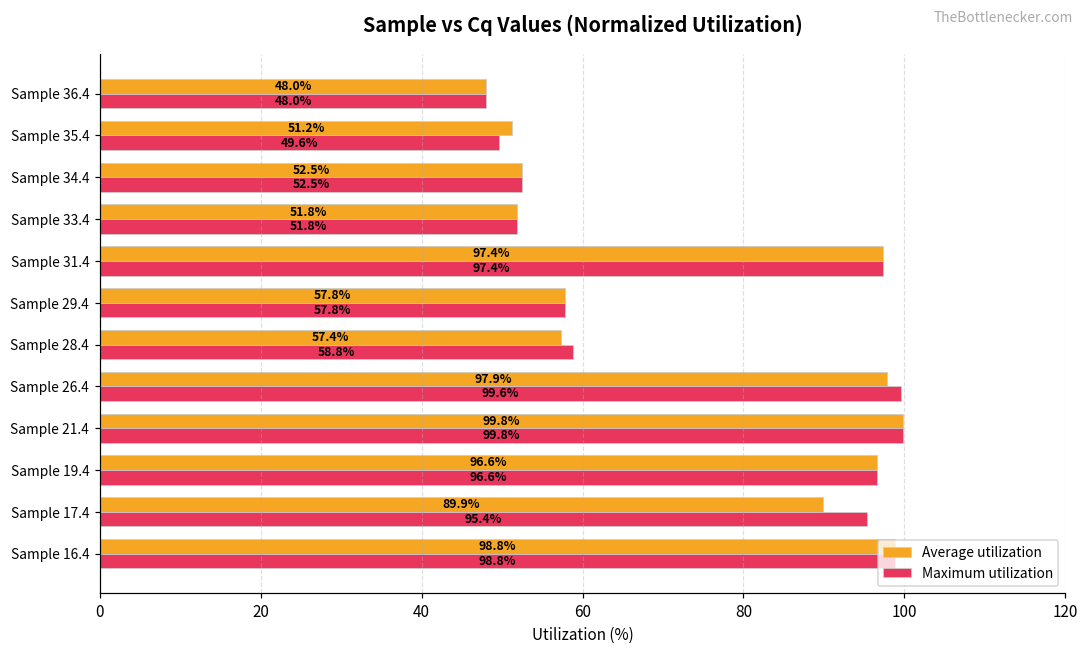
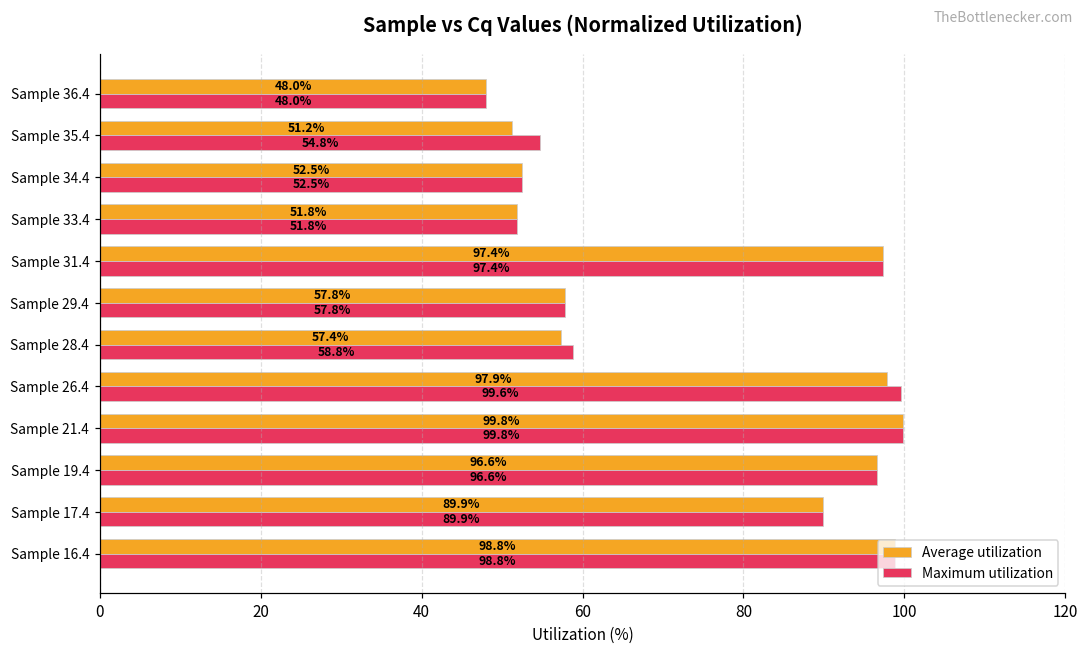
Maximum utilization, Sample 35.4: 49.6% -> 54.8%
Maximum utilization, Sample 17.4: 95.4% -> 89.9%
